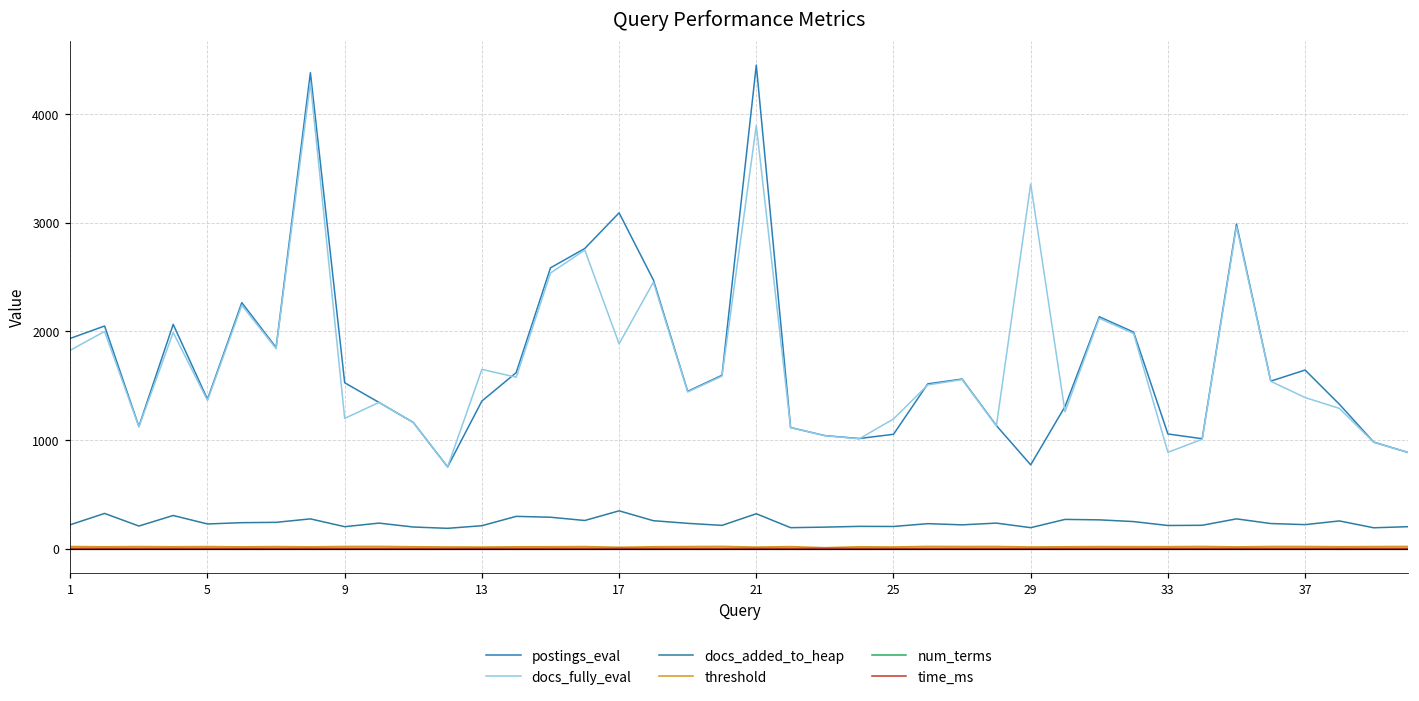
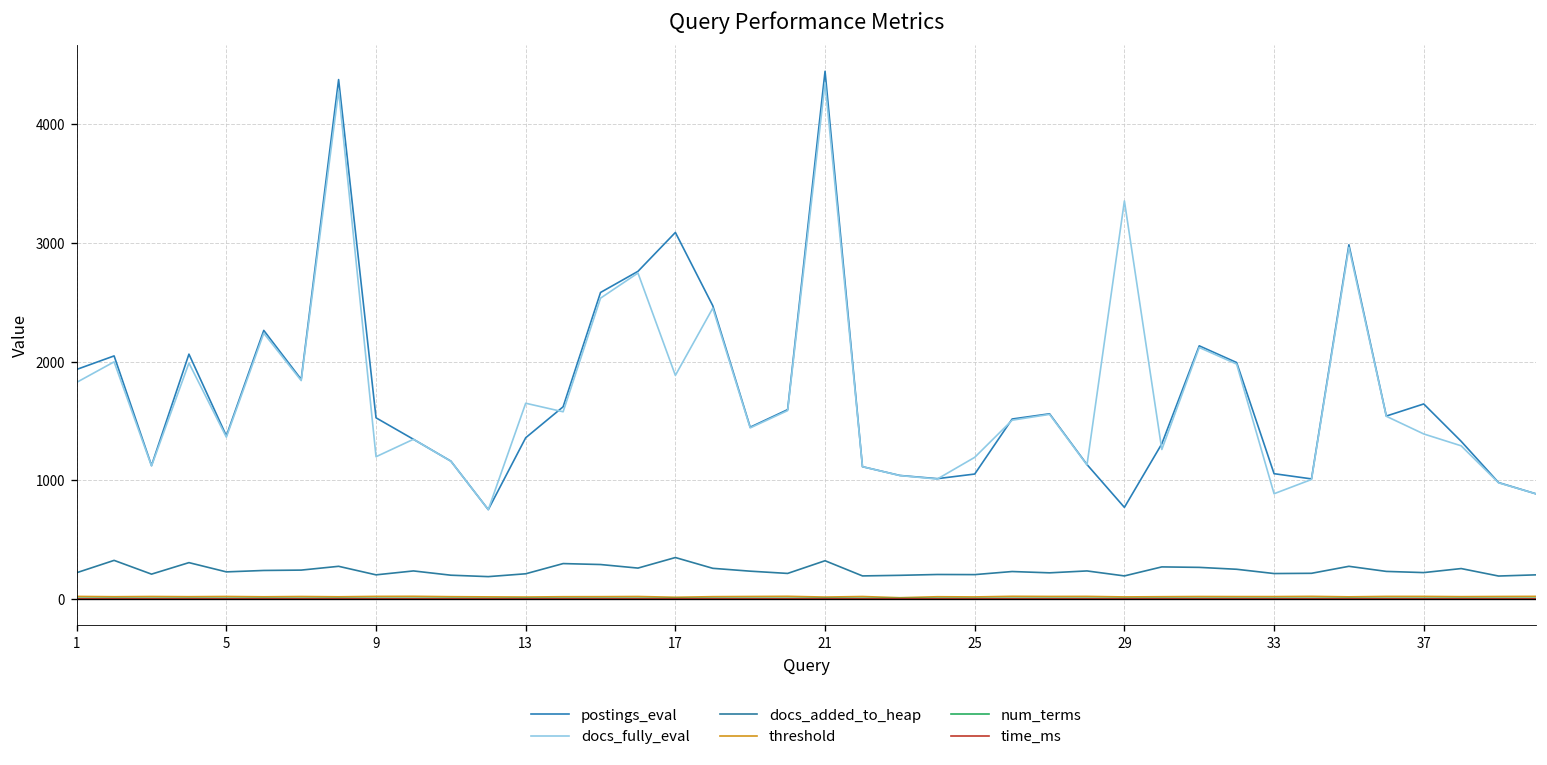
docs_fully_eval, 21: 3900 -> 4400
